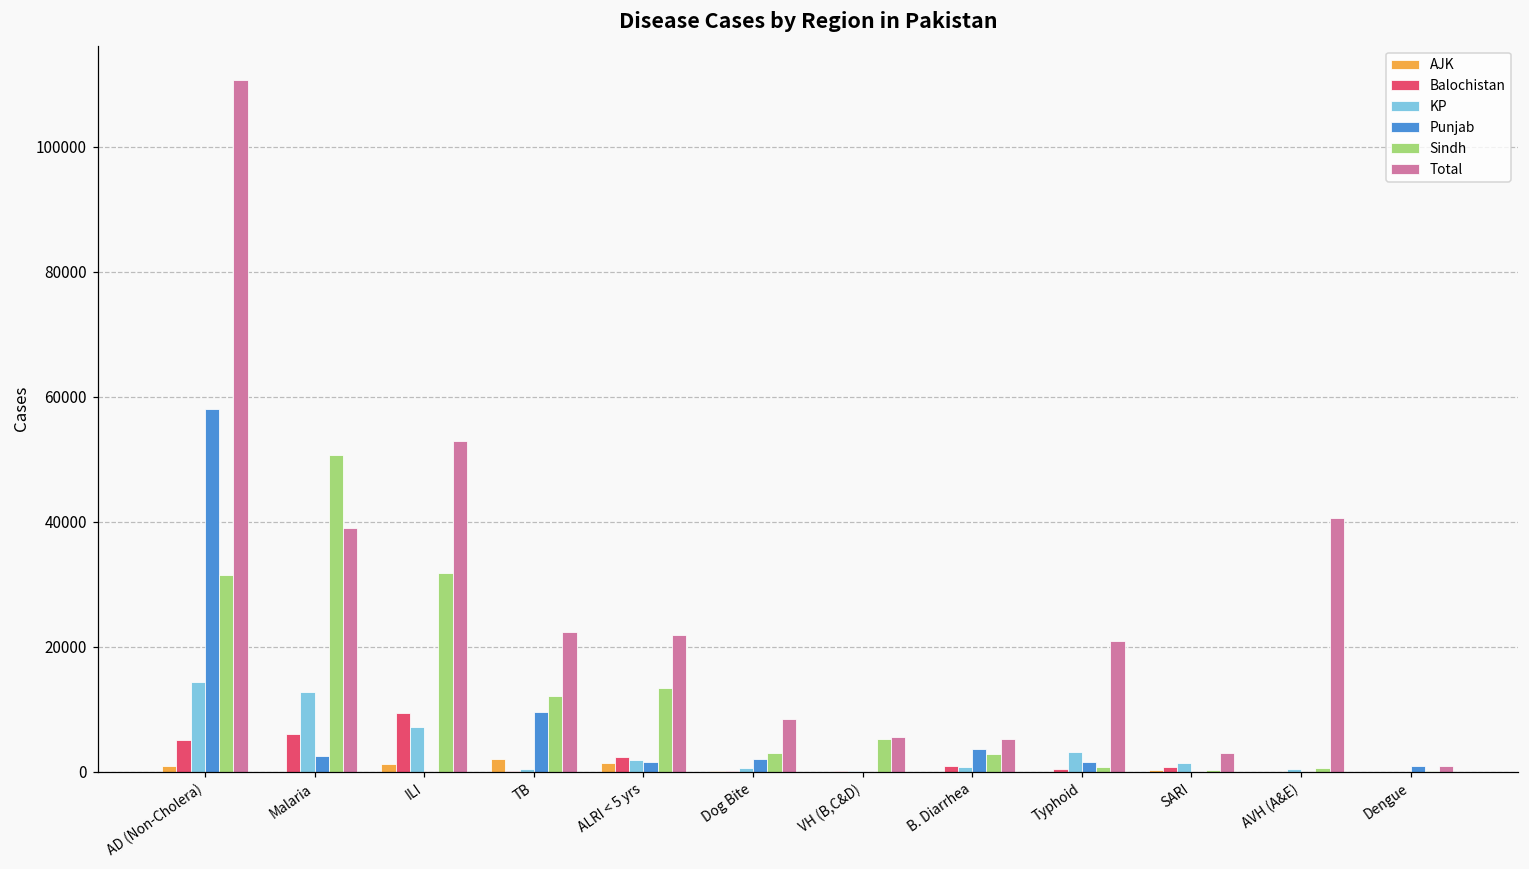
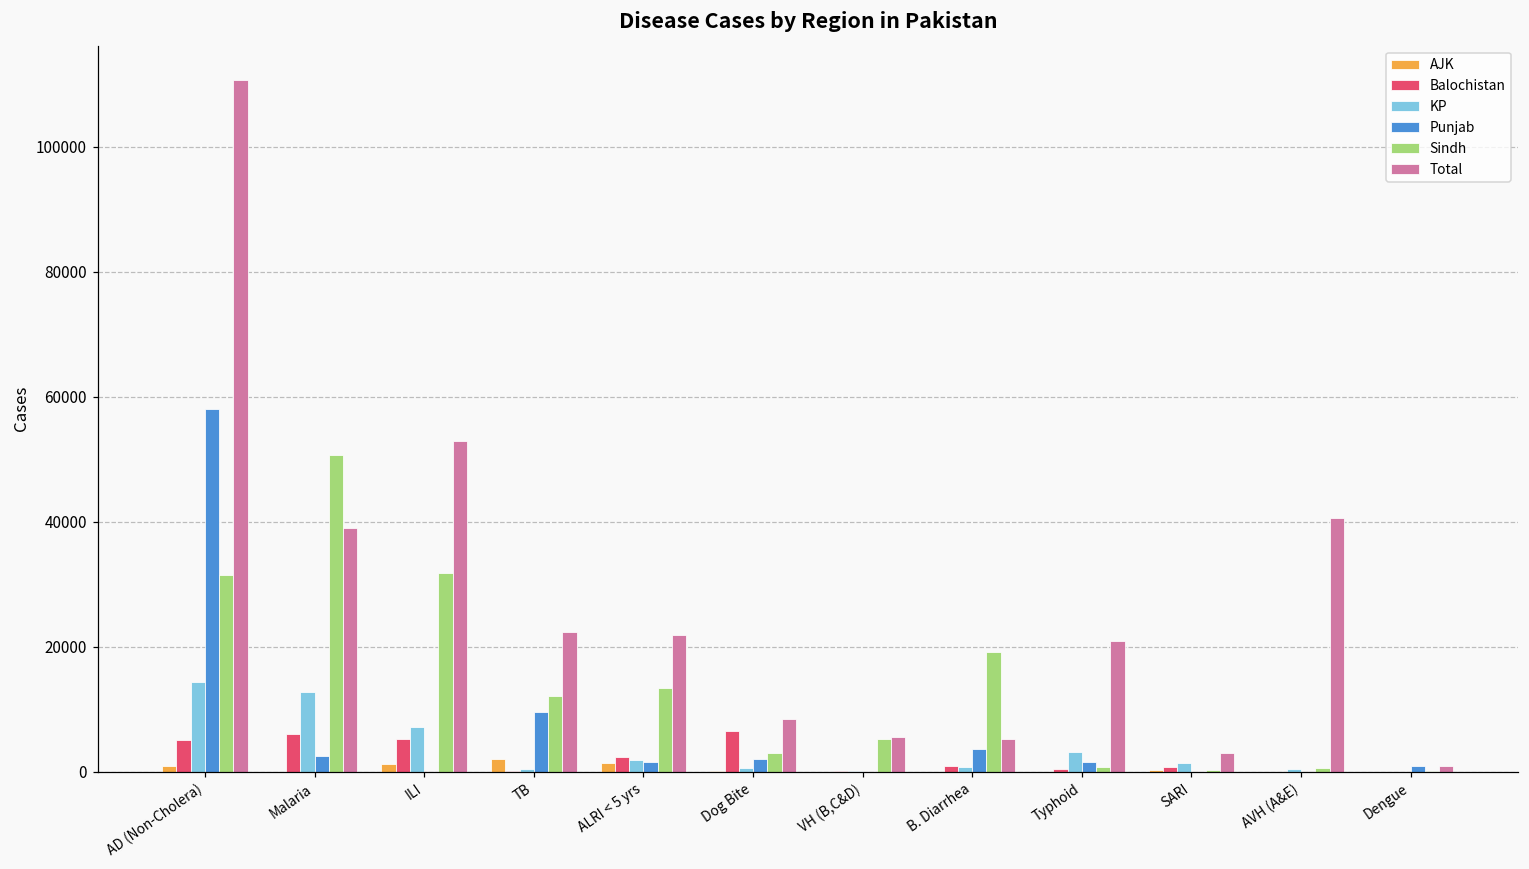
Balochistan, ILI: 9000 -> 5000
Balochistan, Dog Bite: 0 -> 6000
Sindh, B. Diarrhea: 3000 -> 19000
